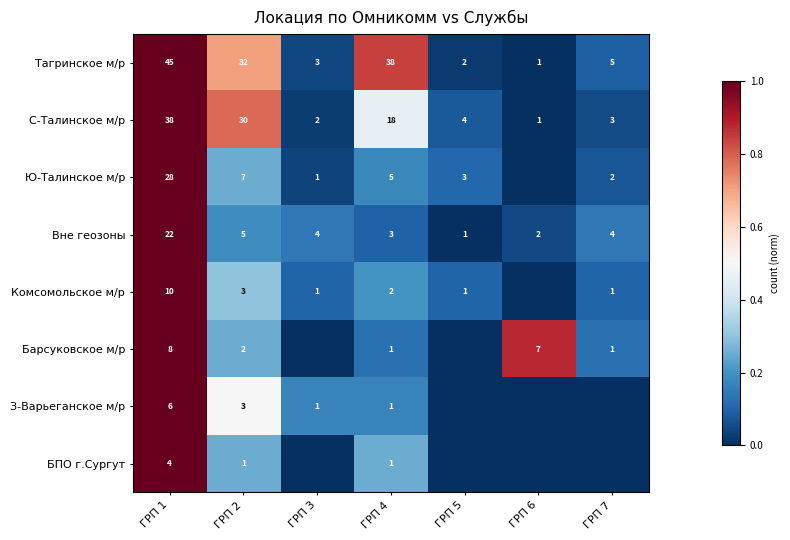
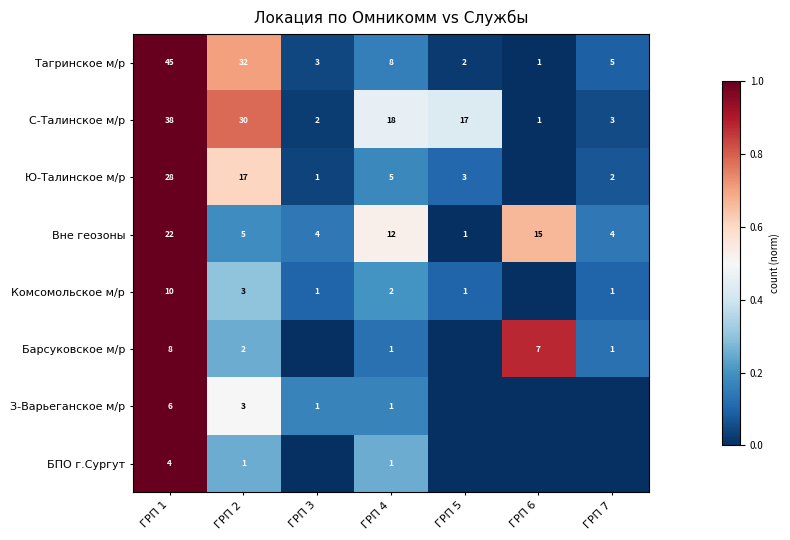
Тагринское м/р, ГРП 4: 38 -> 8
С-Талинское м/р, ГРП 5: 4 -> 17
Ю-Талинское м/р, ГРП 2: 7 -> 17
Вне геозоны, ГРП 4: 3 -> 12
Вне геозоны, ГРП 6: 2 -> 15
